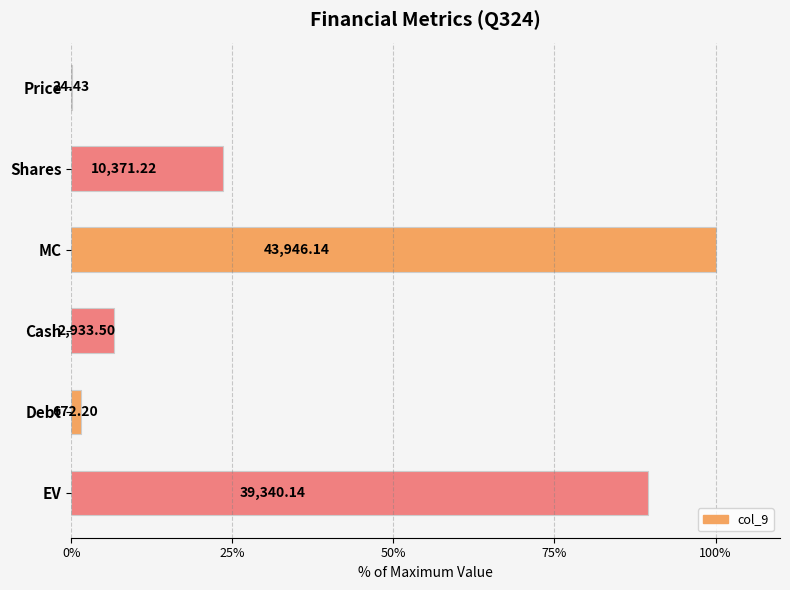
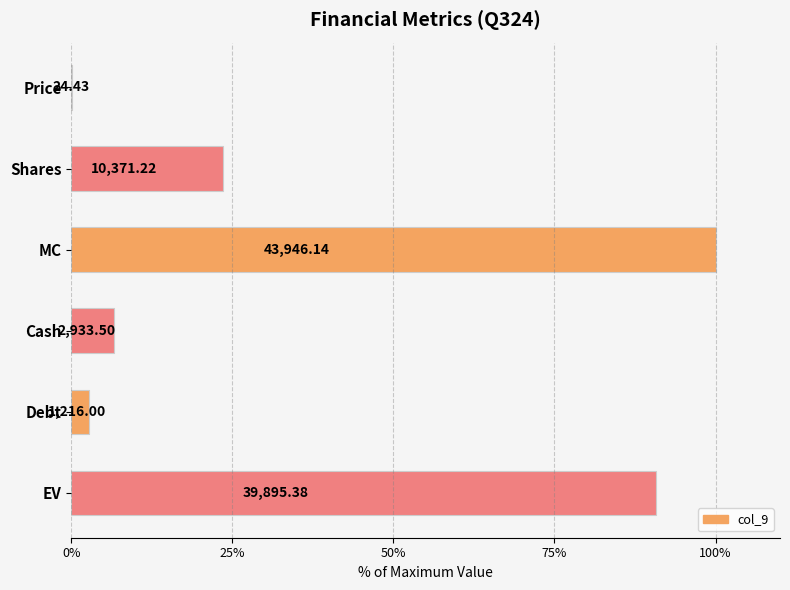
Debt: 672.20 -> 1,216.00
EV: 39,340.14 -> 39,895.38
